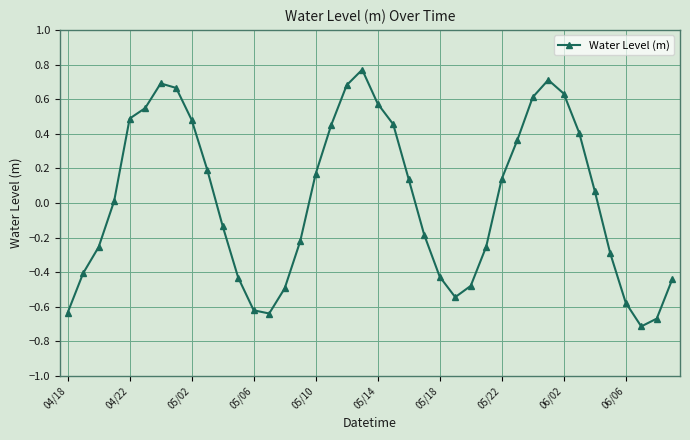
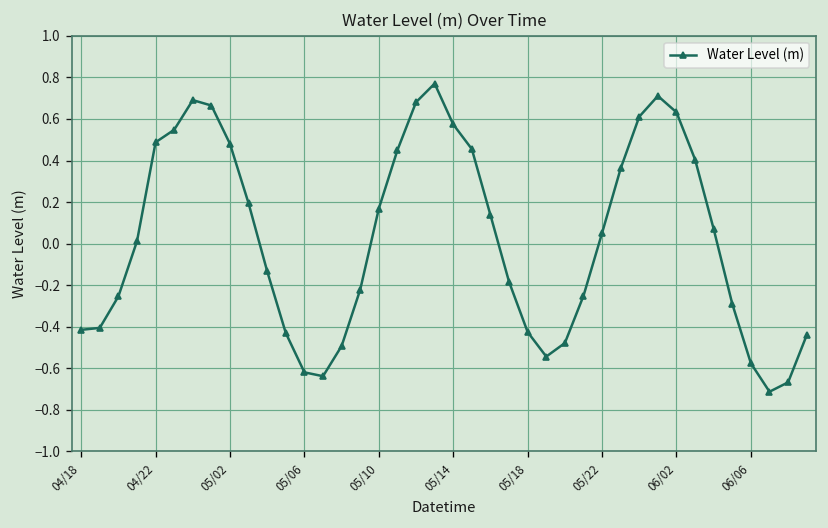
04/18: -0.63 -> -0.42
05/22: 0.14 -> 0.05
